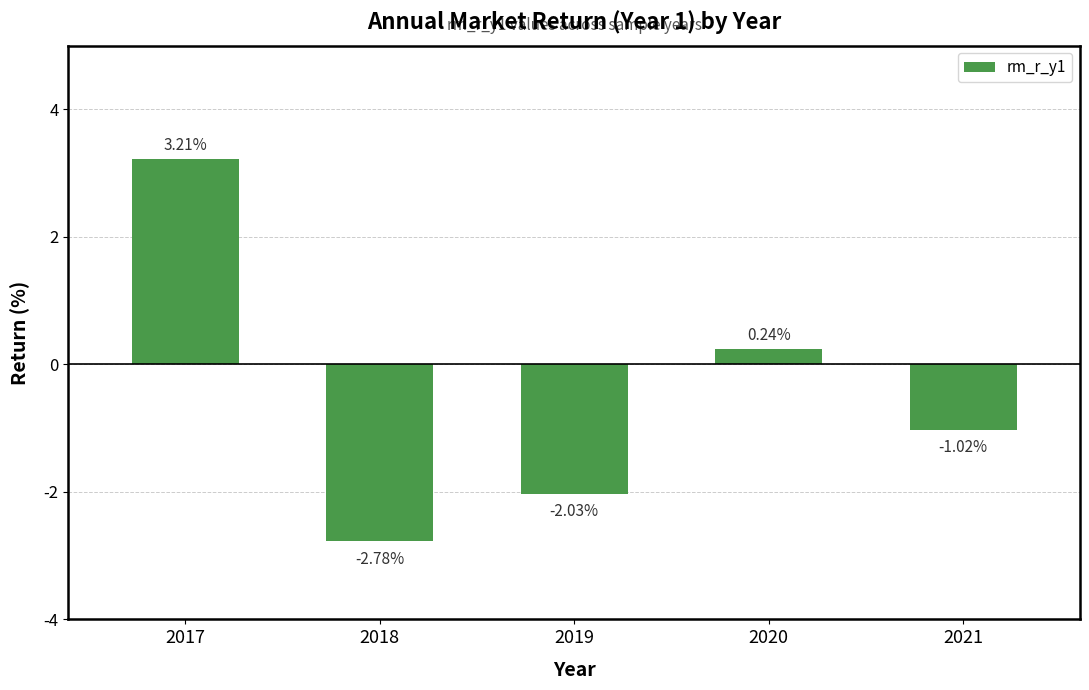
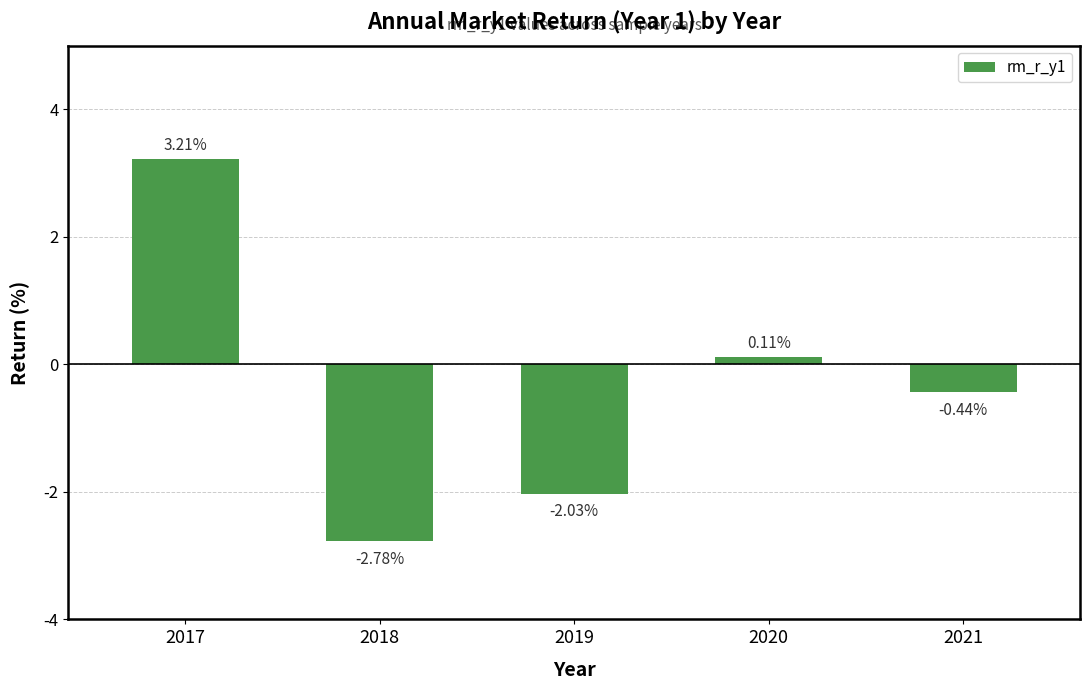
2020: 0.24% -> 0.11%
2021: -1.02% -> -0.44%
